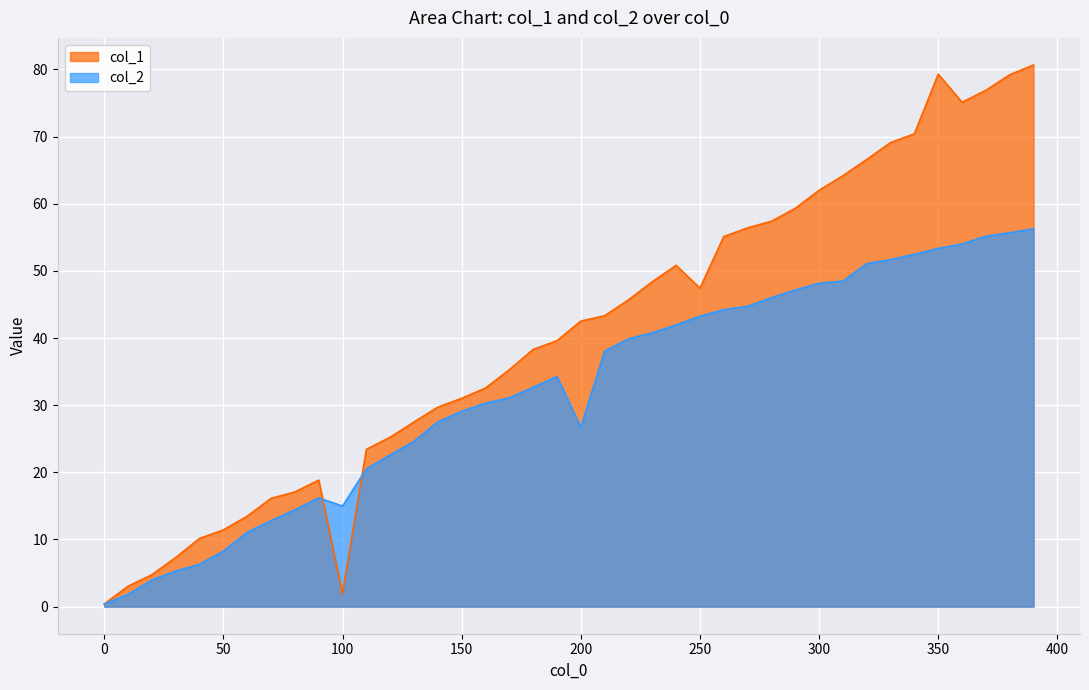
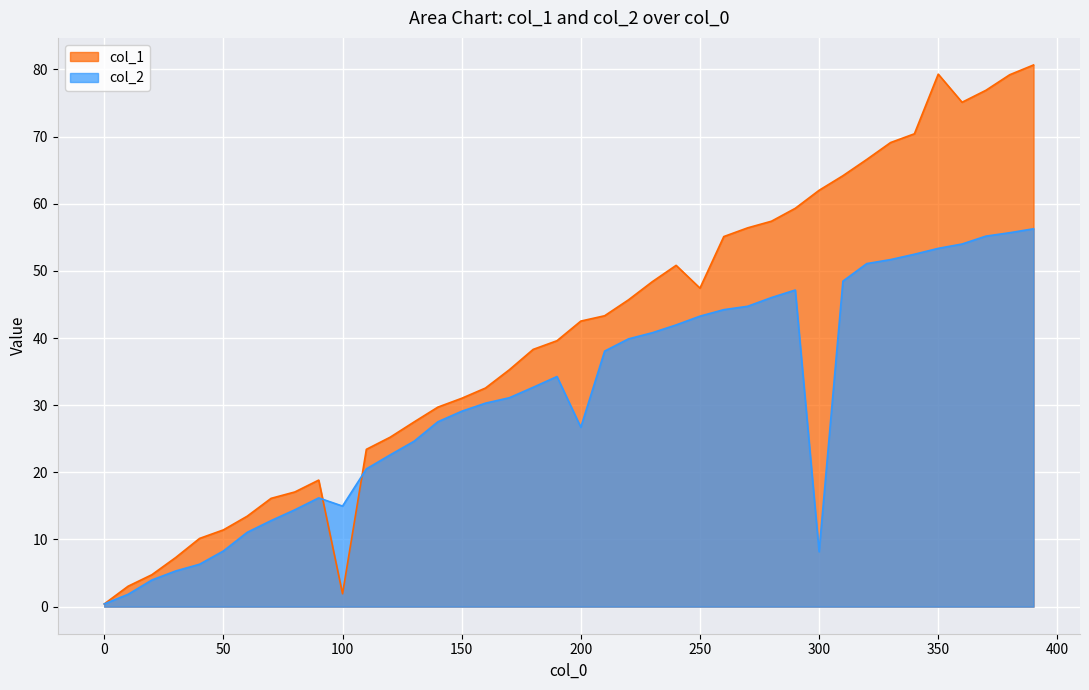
col_2, 300: 48 -> 8
